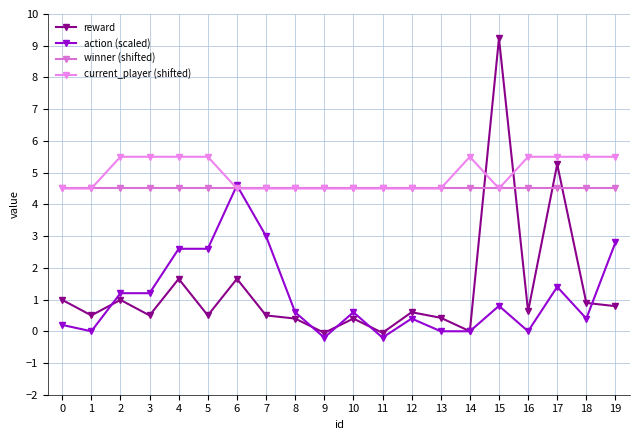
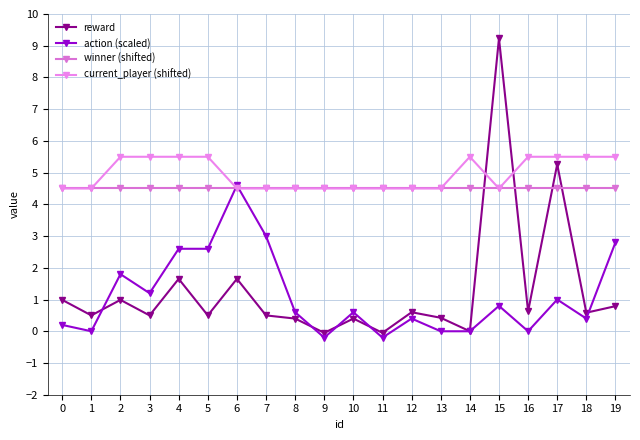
action (scaled), 2: 1.2 -> 1.8
action (scaled), 17: 1.4 -> 1.0
reward, 18: 0.9 -> 0.6
